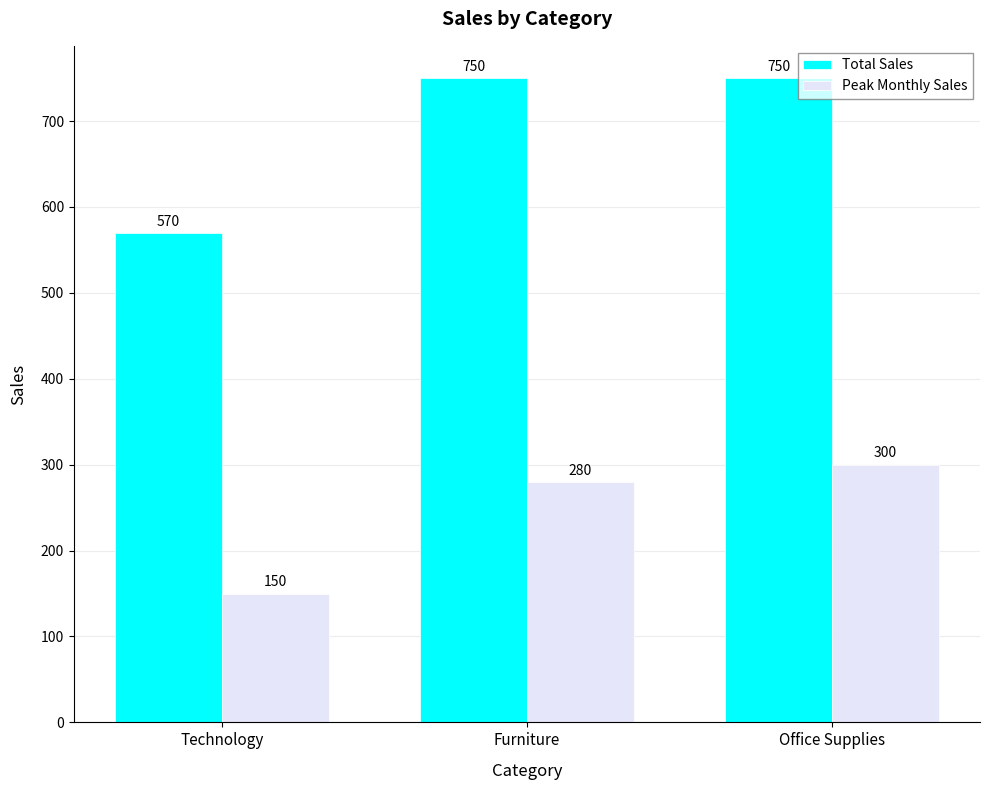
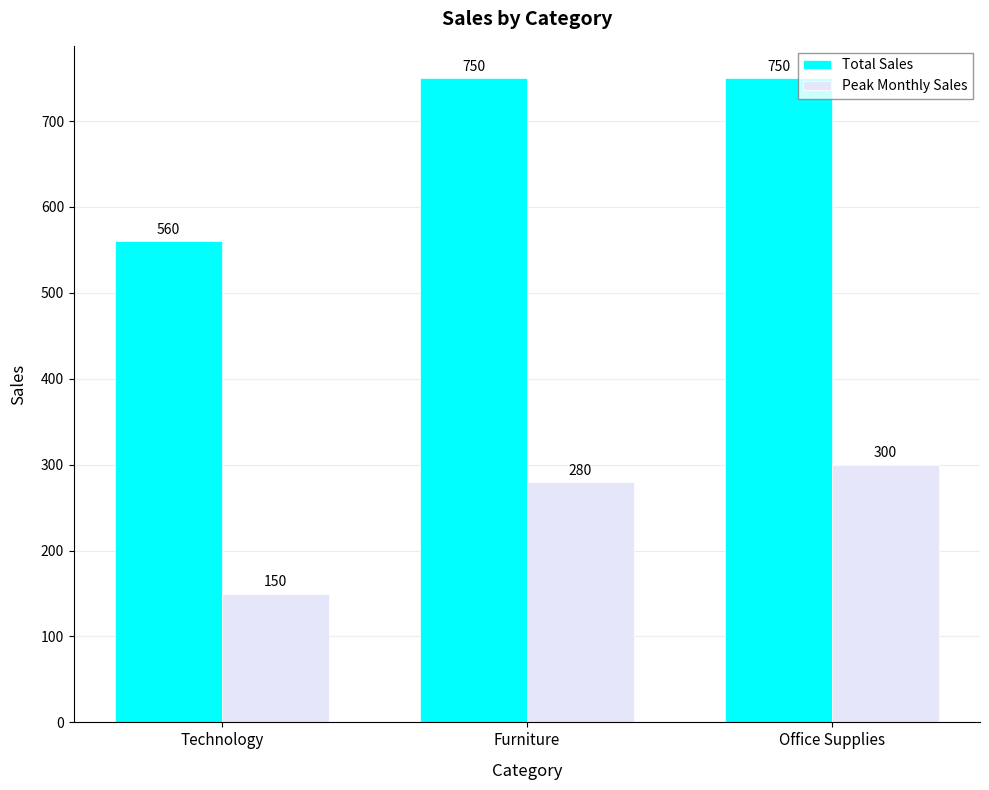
Total Sales, Technology: 570 -> 560
